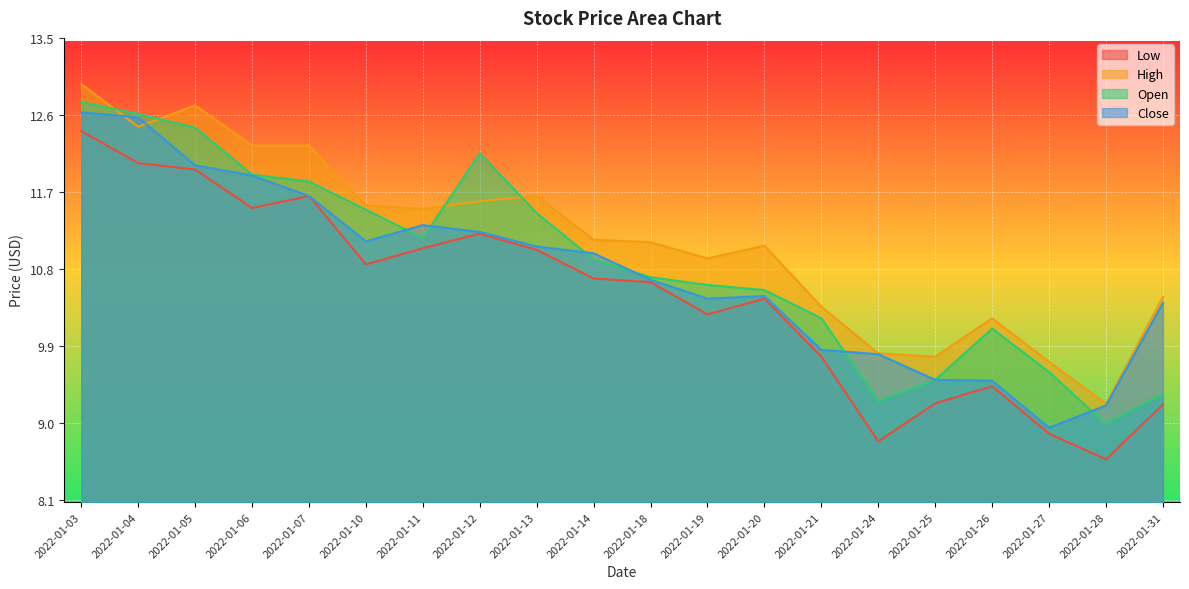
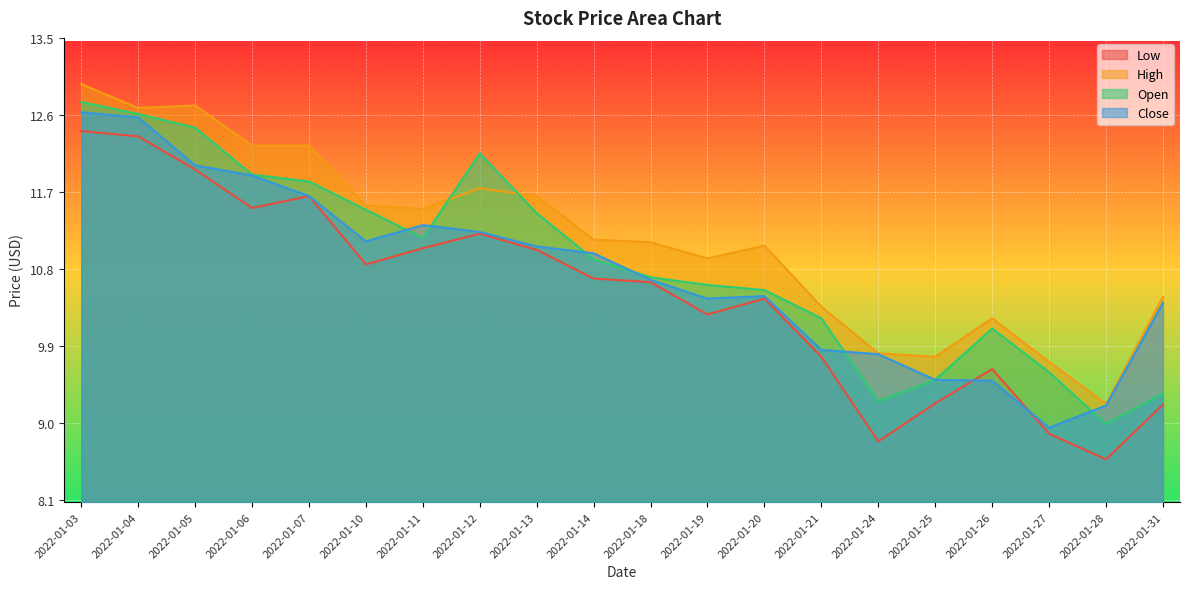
Low, 2022-01-04: 12.0 -> 12.3
High, 2022-01-04: 12.5 -> 12.7
High, 2022-01-12: 11.6 -> 11.7
Low, 2022-01-26: 9.4 -> 9.6
